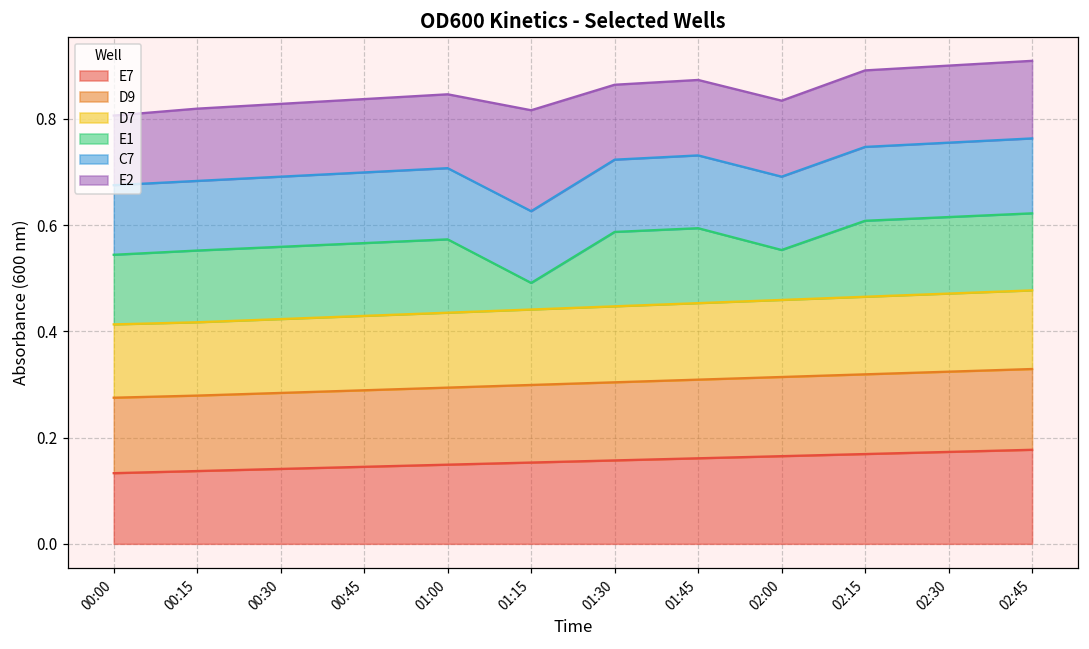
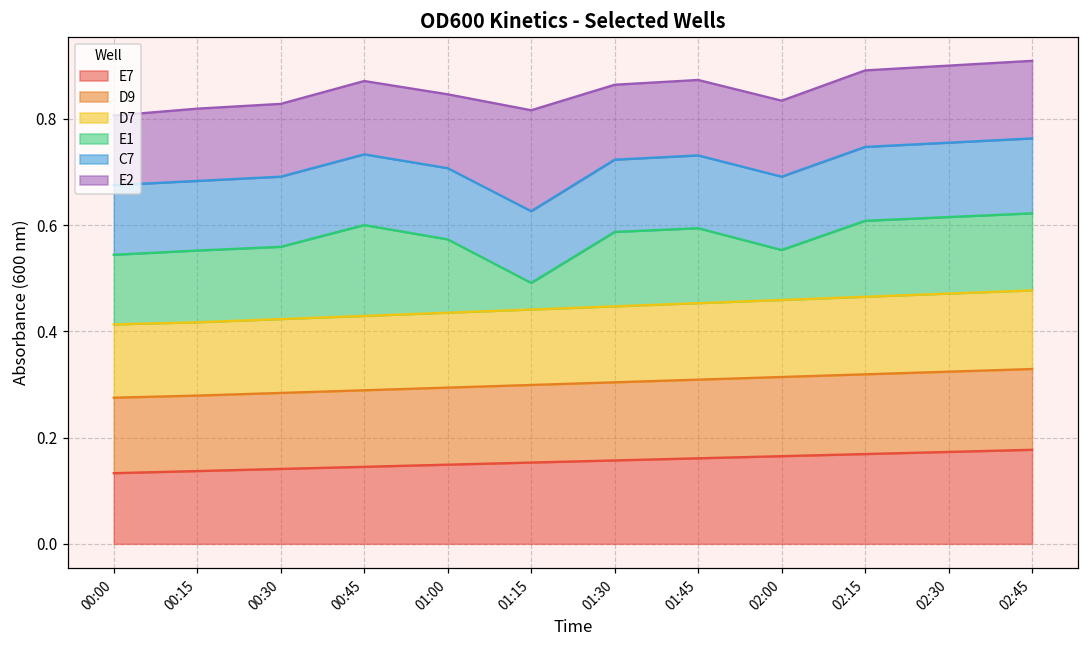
E1, 00:45: 0.14 -> 0.17
